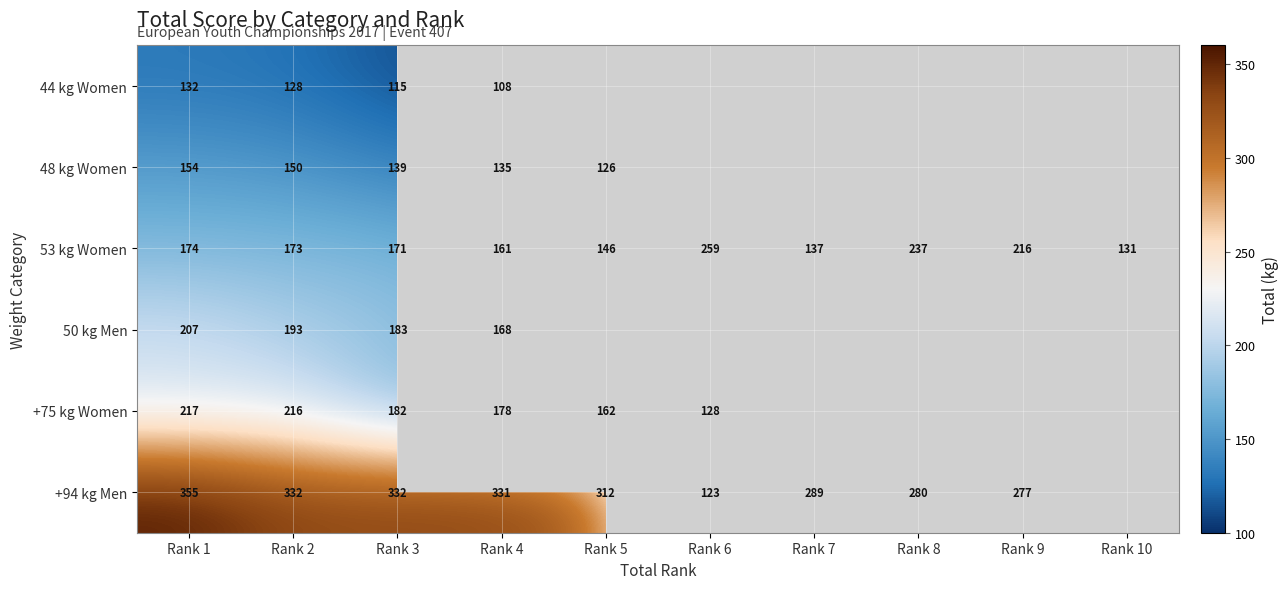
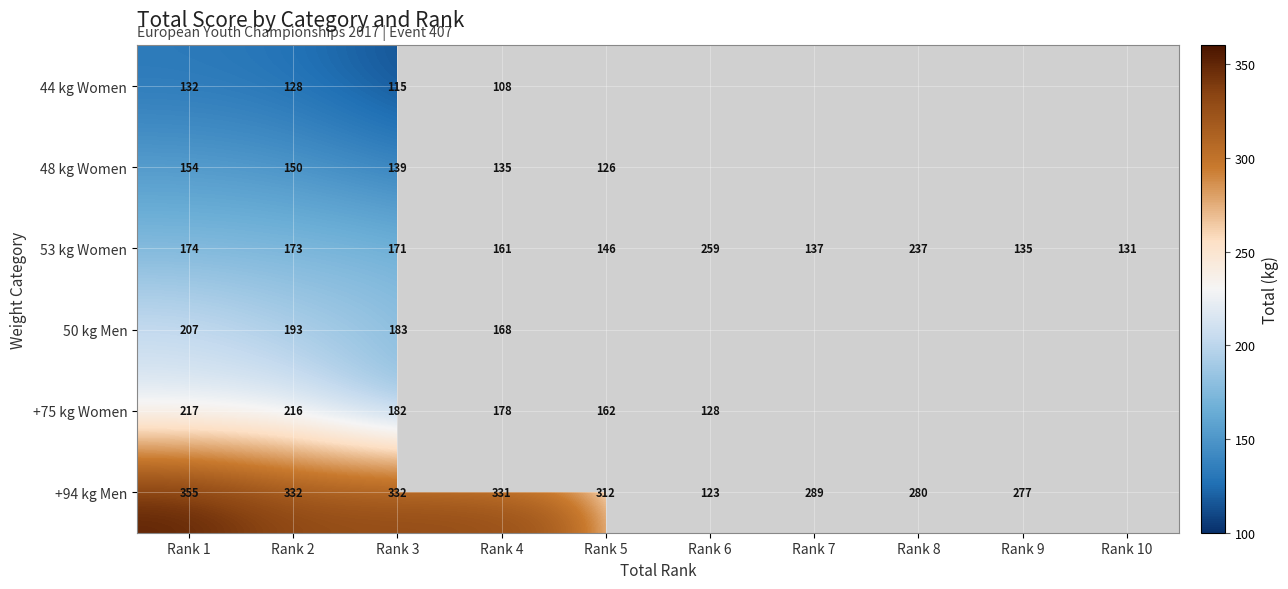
53 kg Women, Rank 9: 216 -> 135
